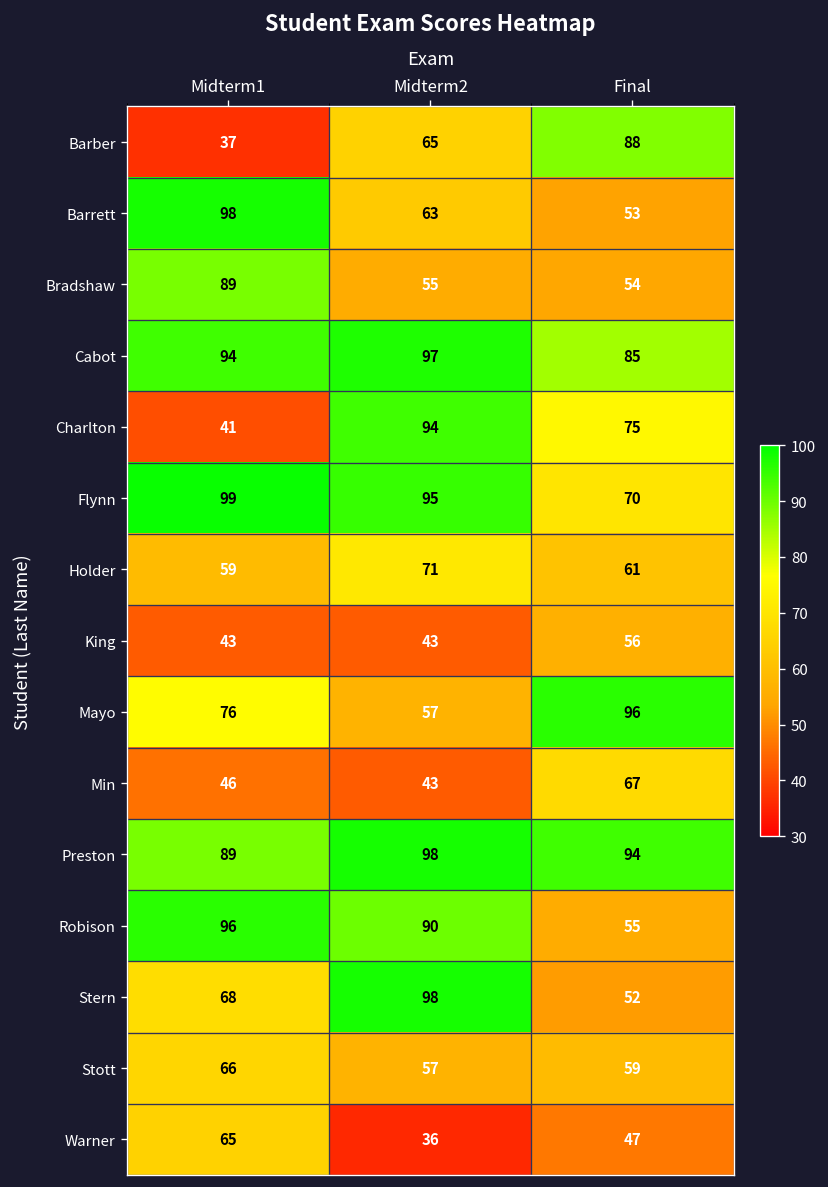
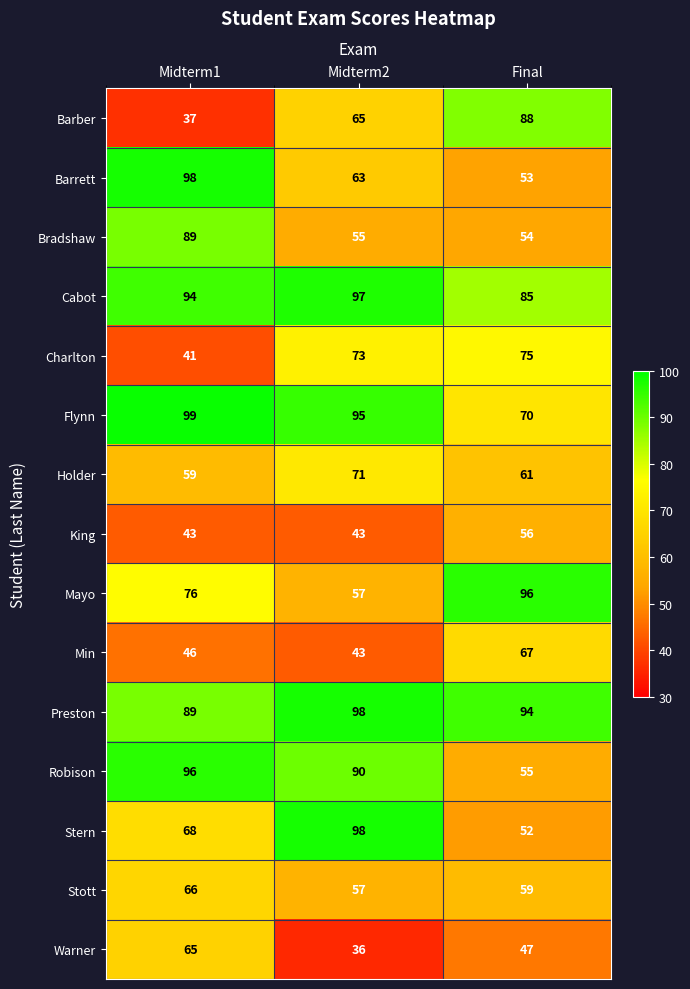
Charlton, Midterm2: 94 -> 73
